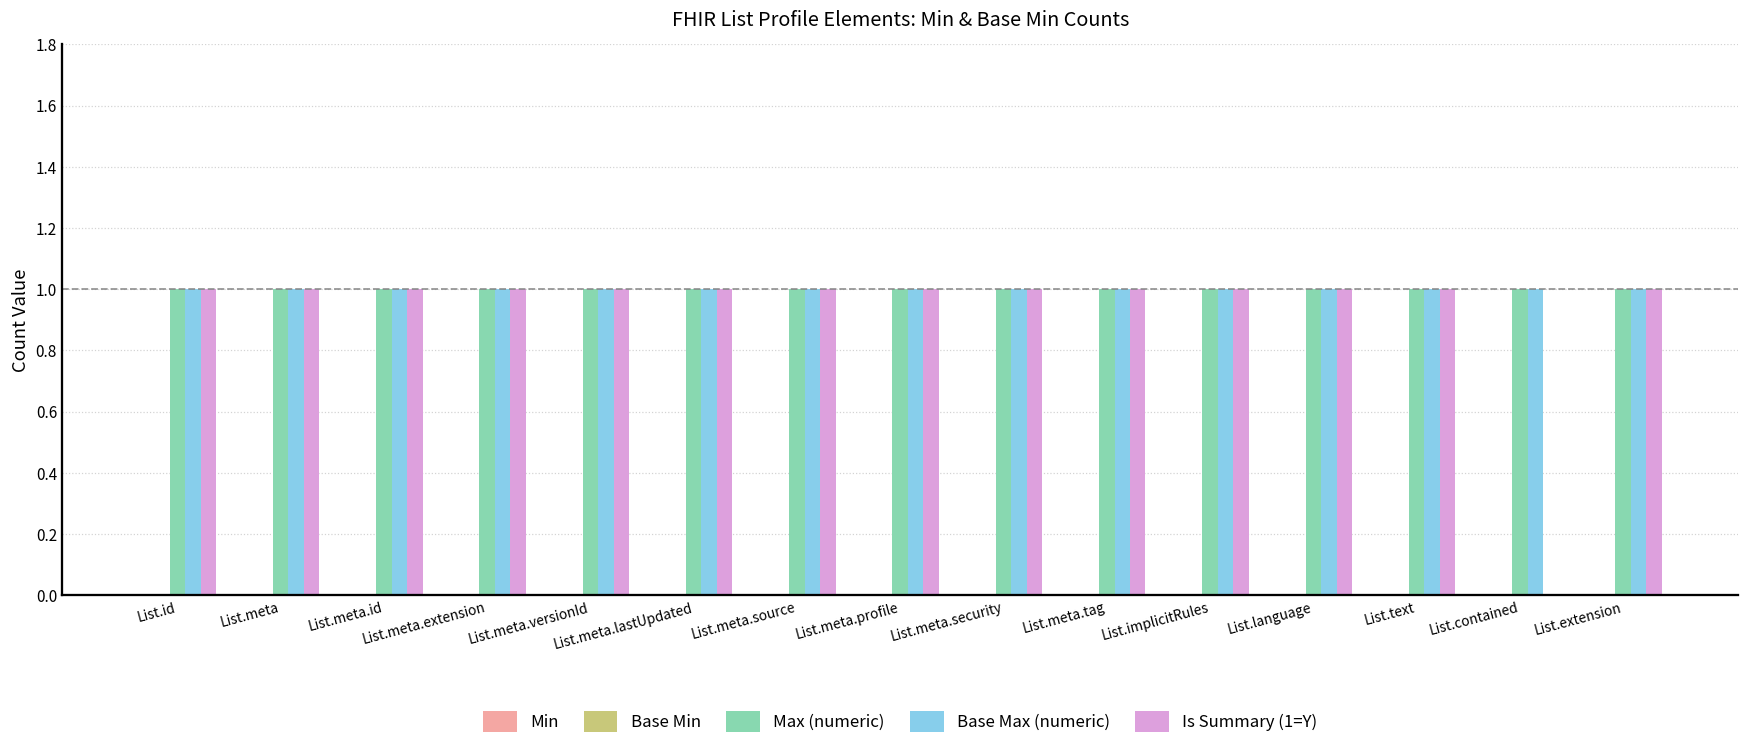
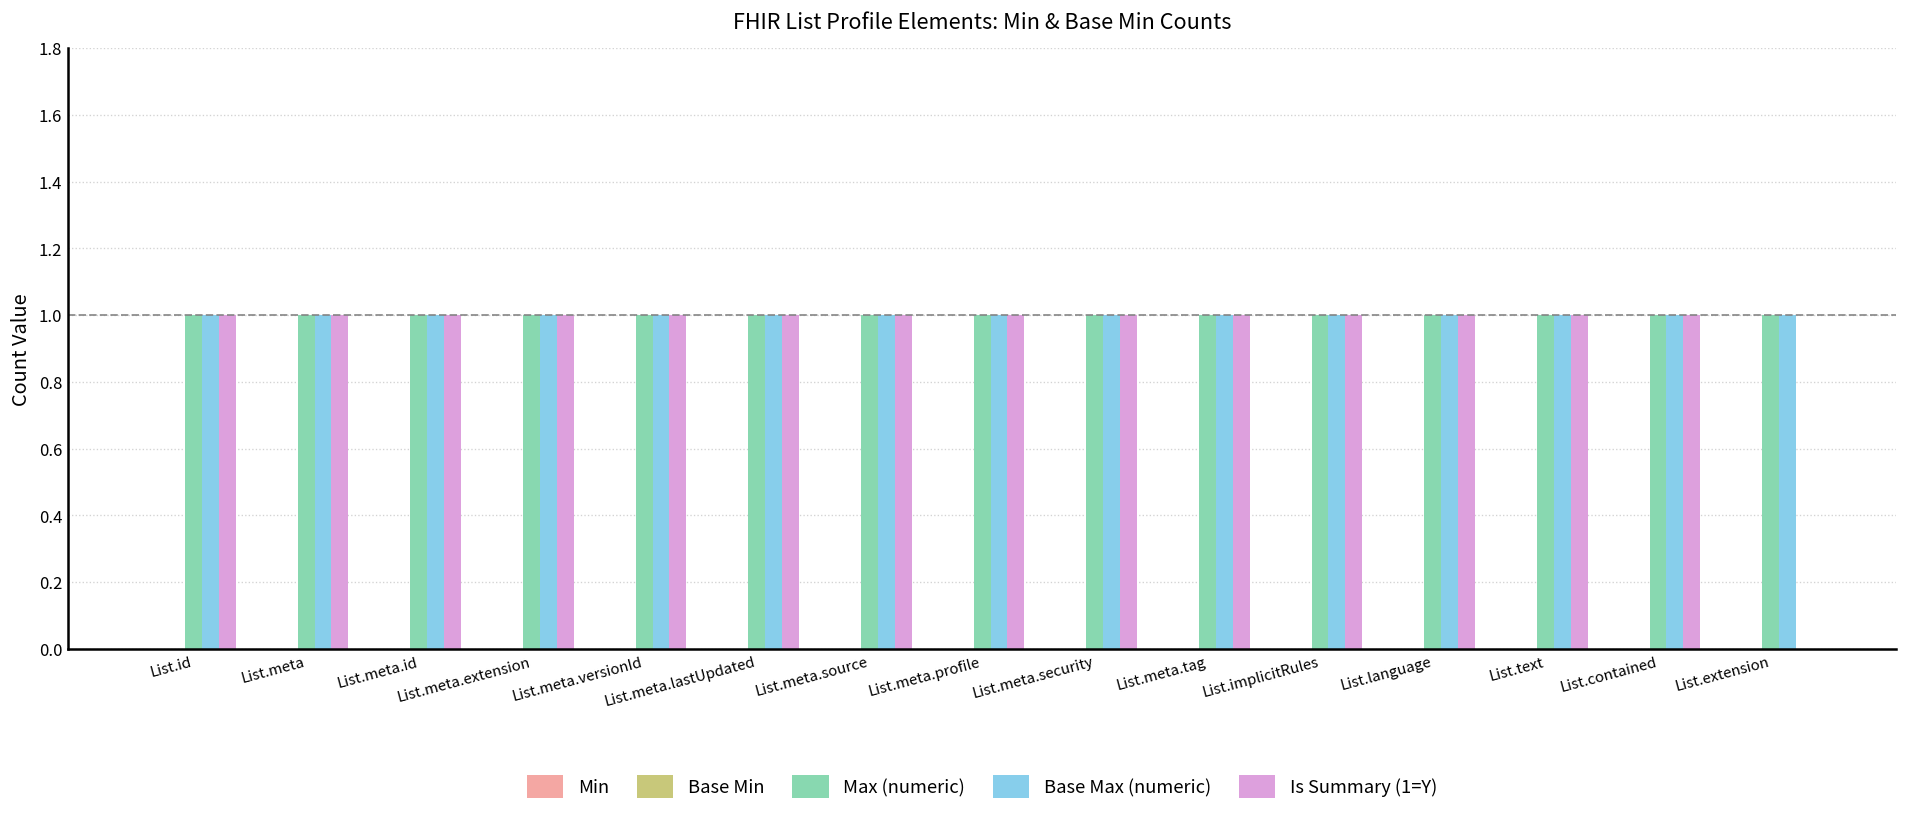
Is Summary (1=Y), List.contained: 0 -> 1
Is Summary (1=Y), List.extension: 1 -> 0
